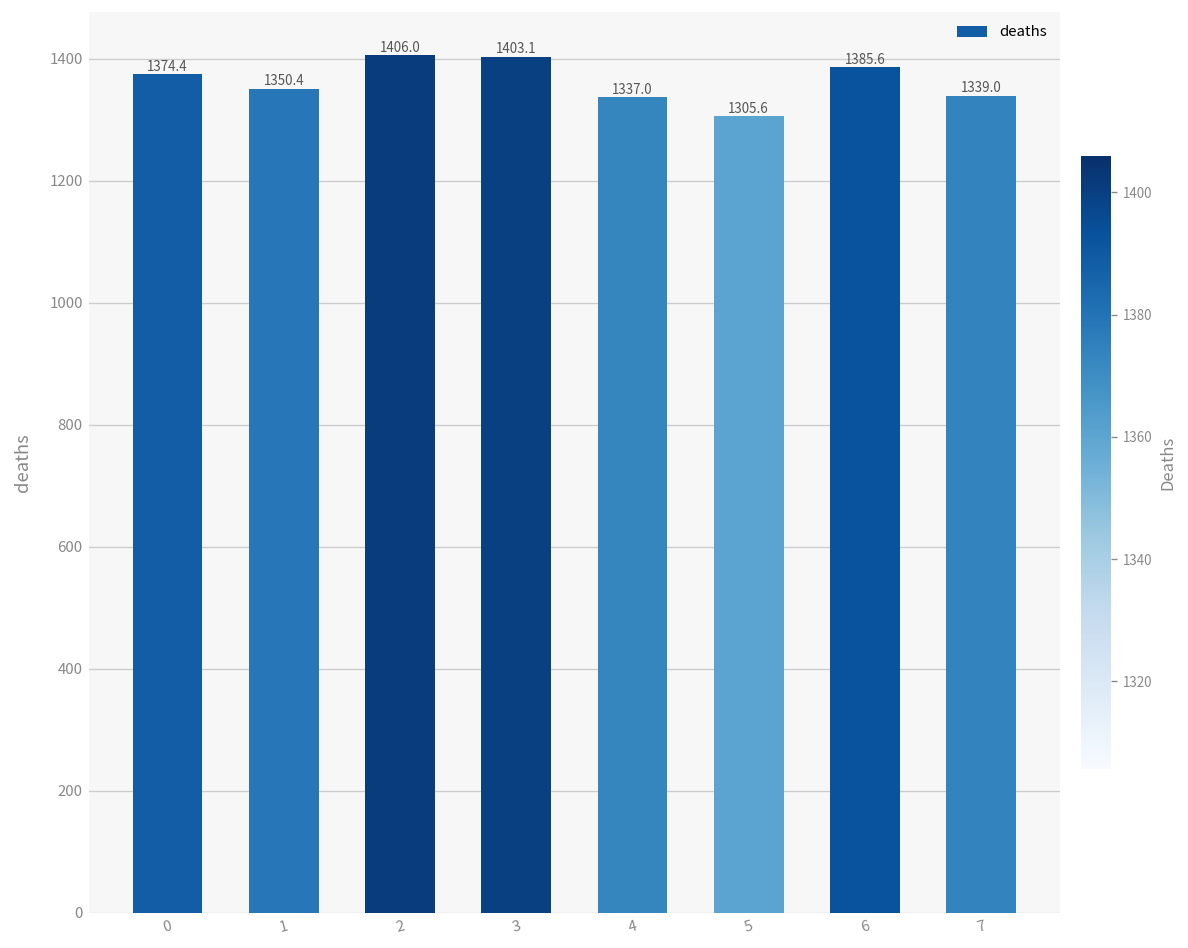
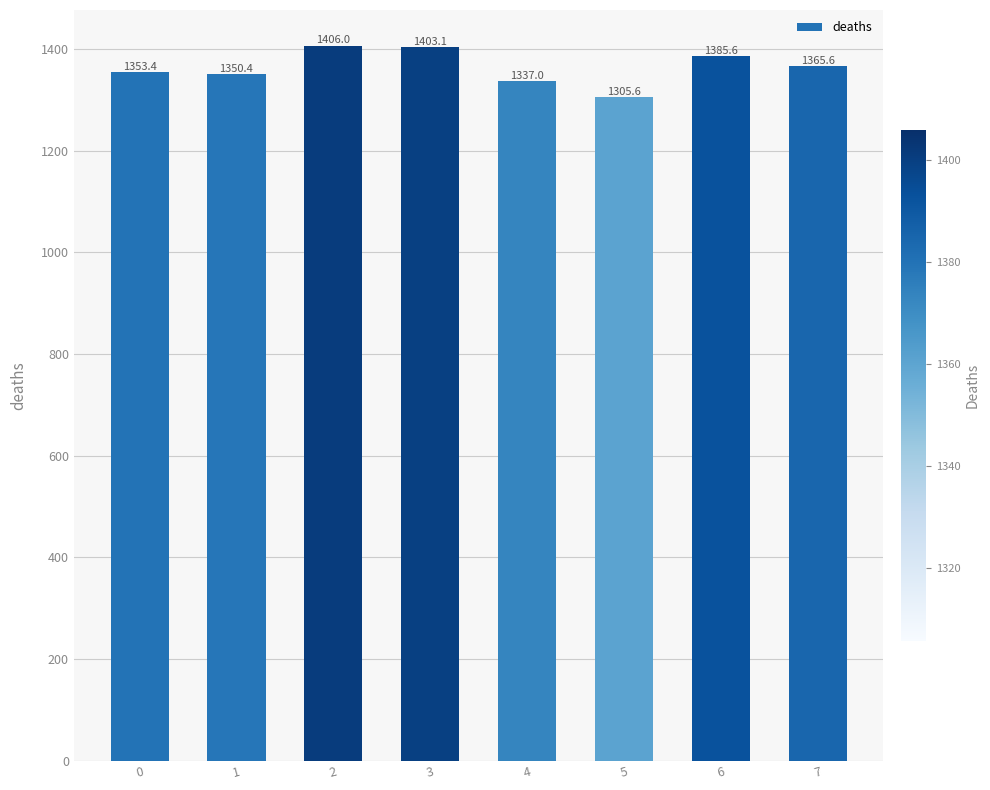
0: 1374.4 -> 1353.4
7: 1339.0 -> 1365.6
